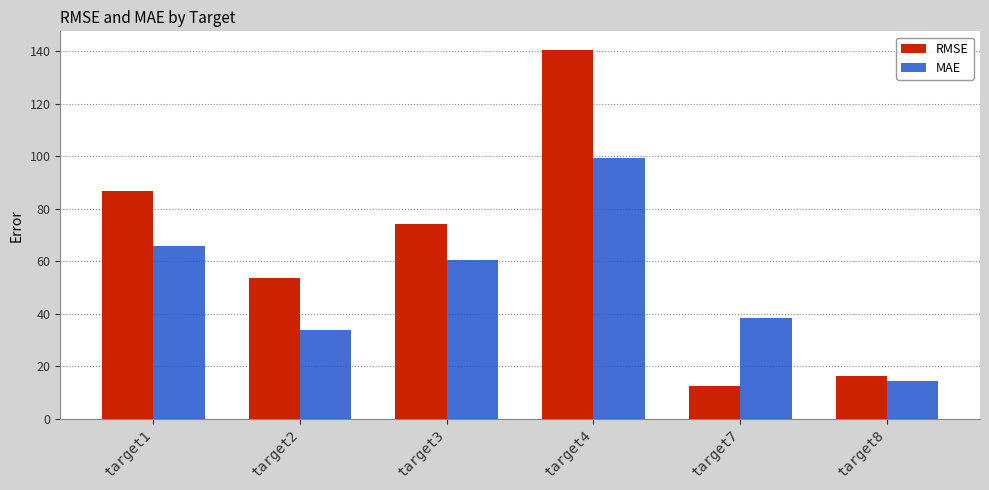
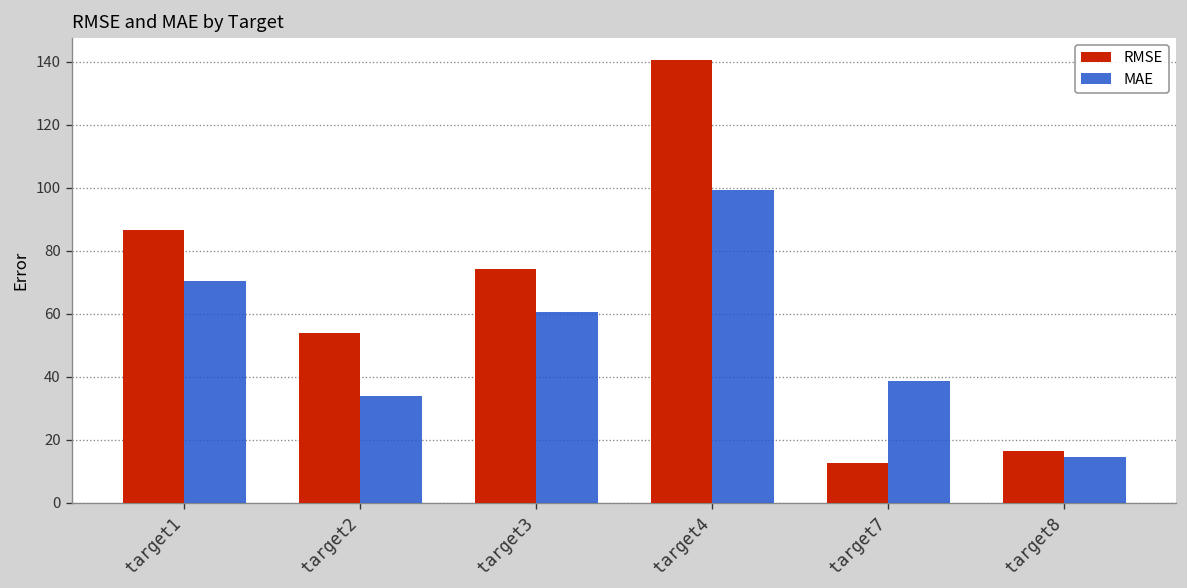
MAE, target1: 66 -> 70
